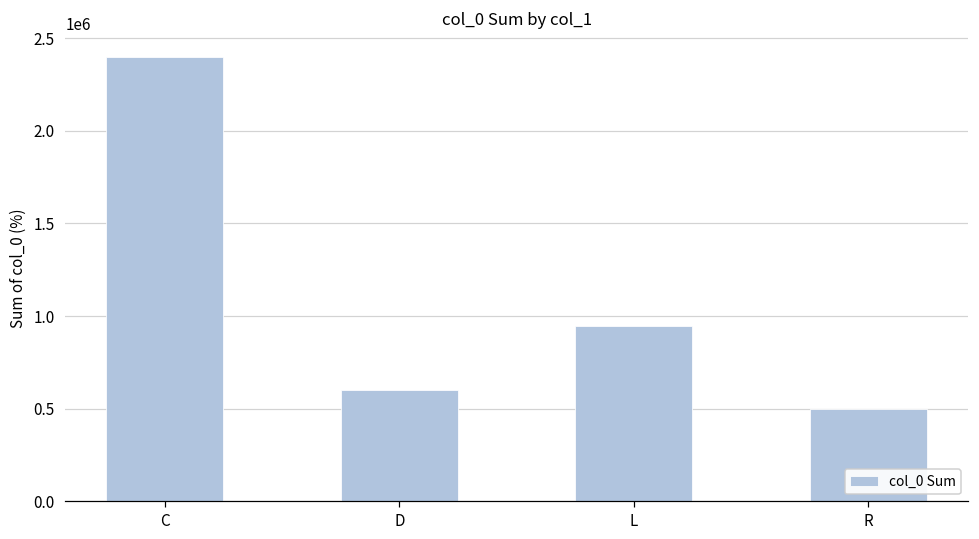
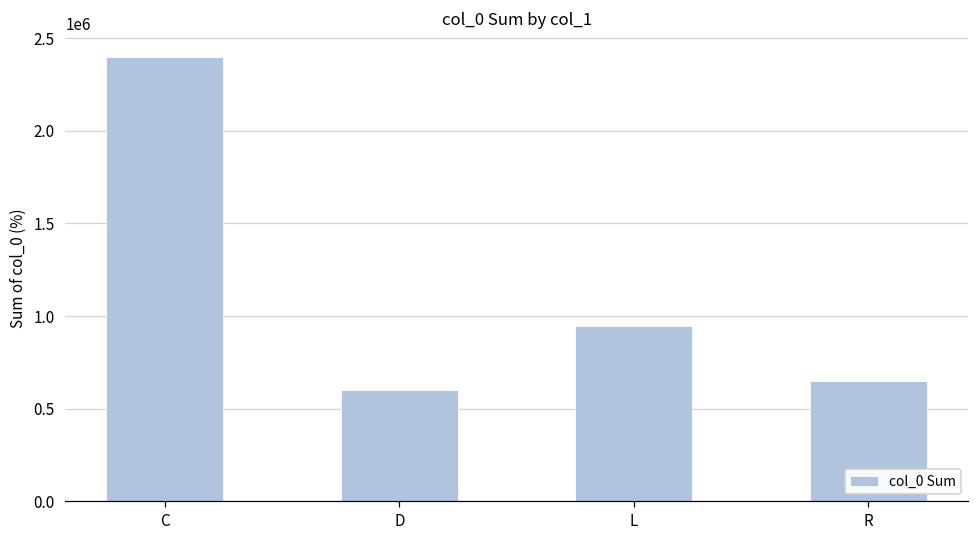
R: 500000 -> 650000
